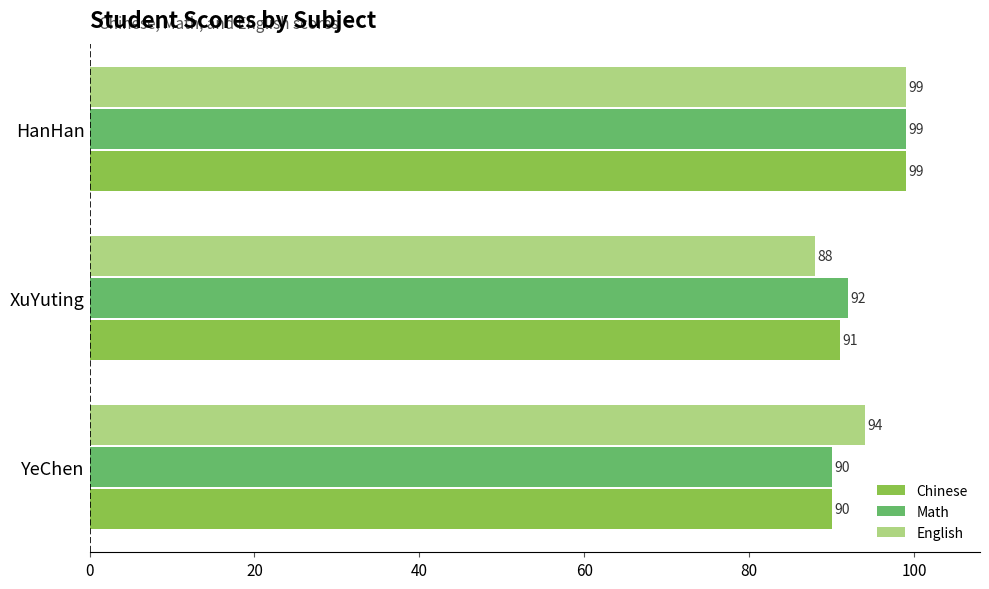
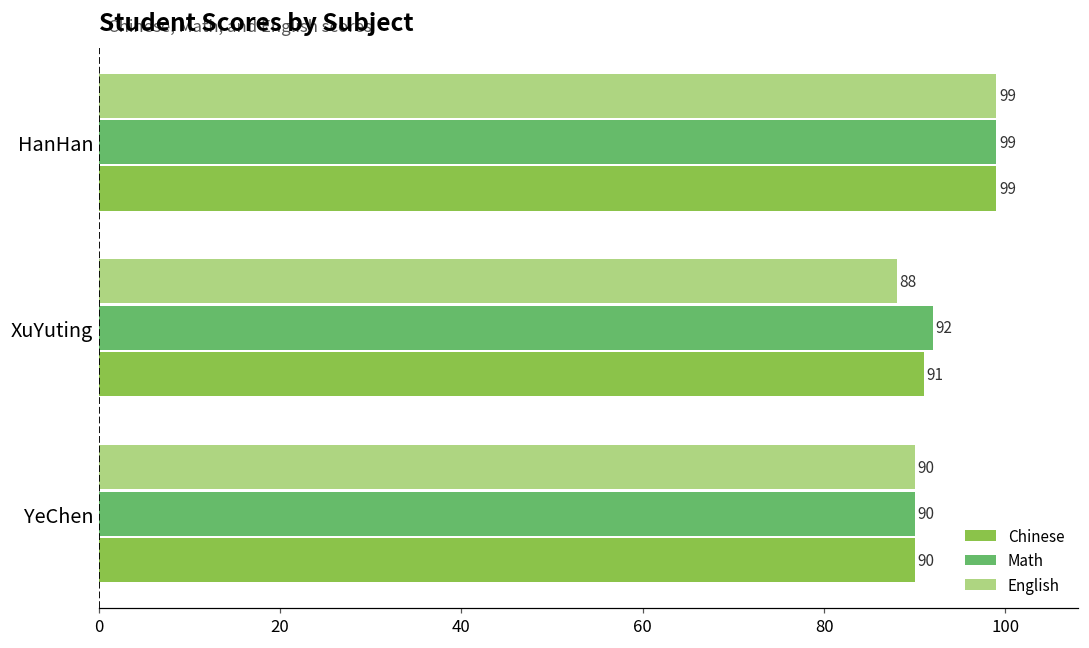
English, YeChen: 94 -> 90
